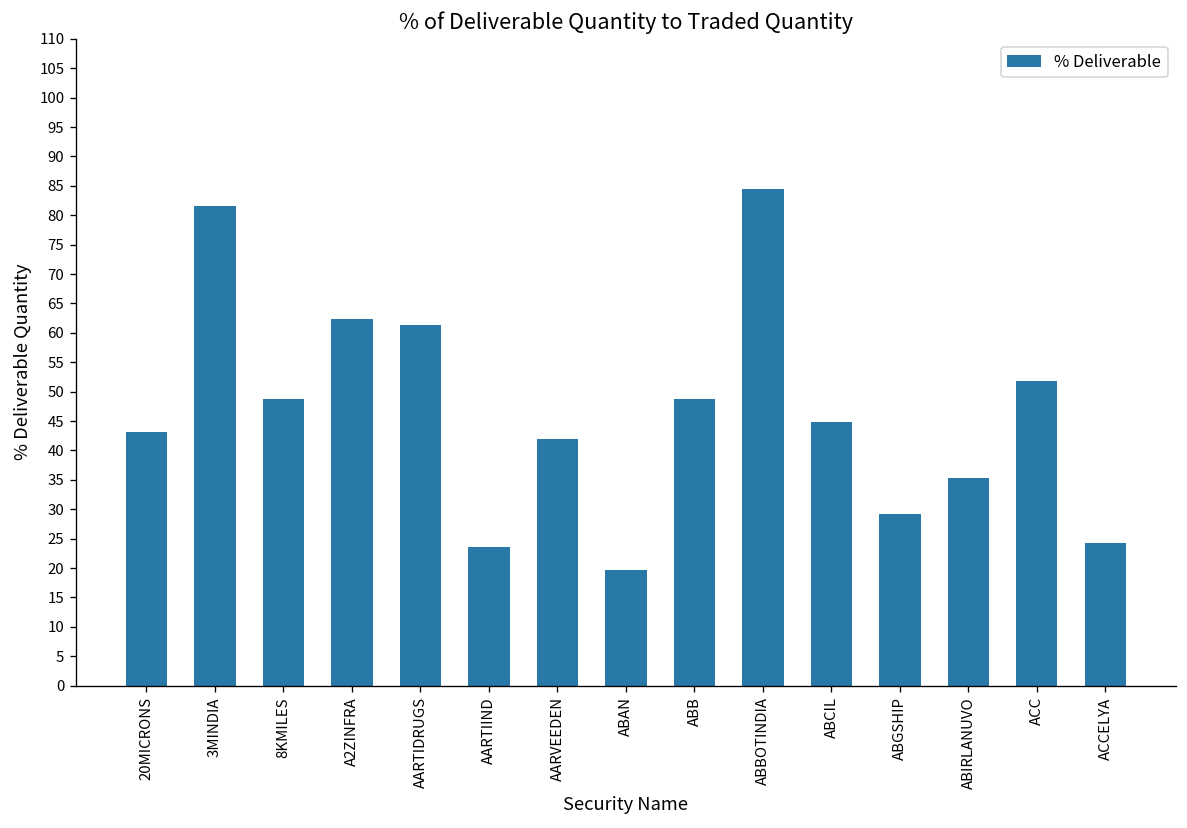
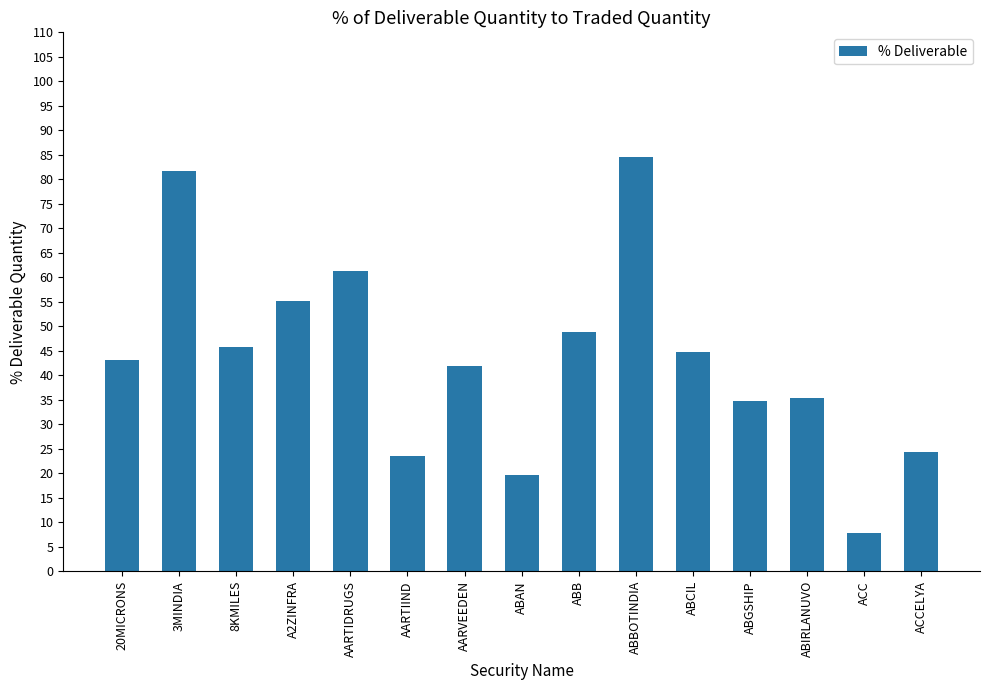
8KMILES: 49 -> 46
A2ZINFRA: 62 -> 55
ABGSHIP: 29 -> 35
ACC: 52 -> 8
